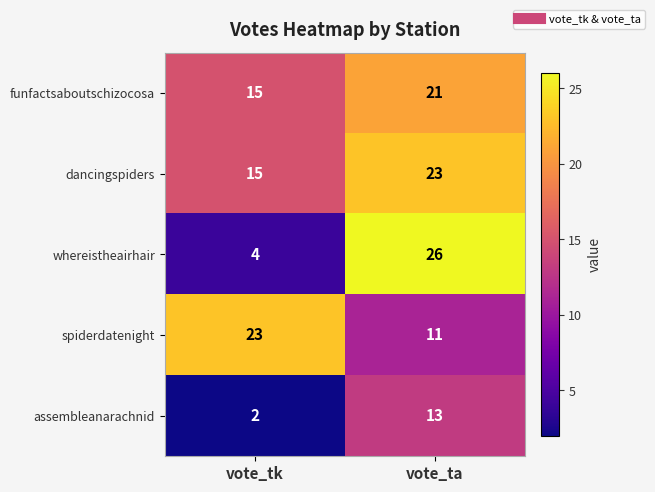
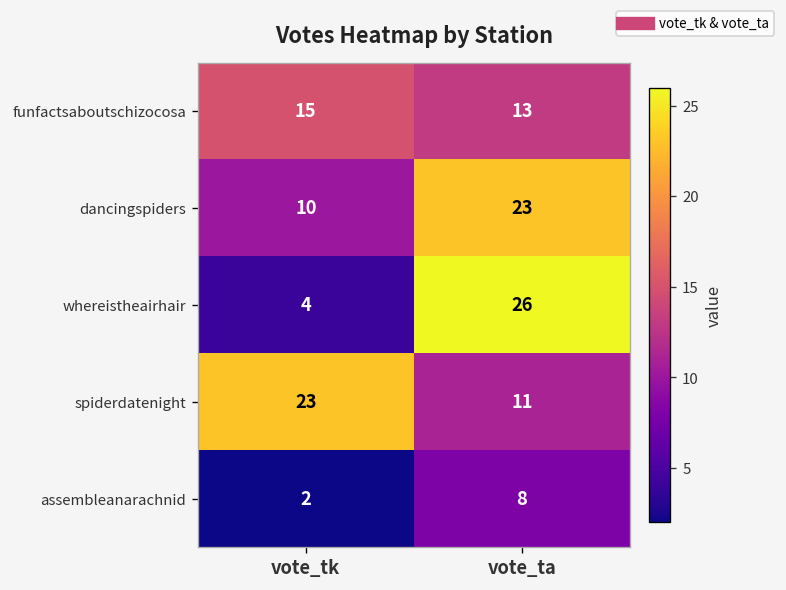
funfactsaboutschizocosa, vote_ta: 21 -> 13
dancingspiders, vote_tk: 15 -> 10
assembleanarachnid, vote_ta: 13 -> 8
